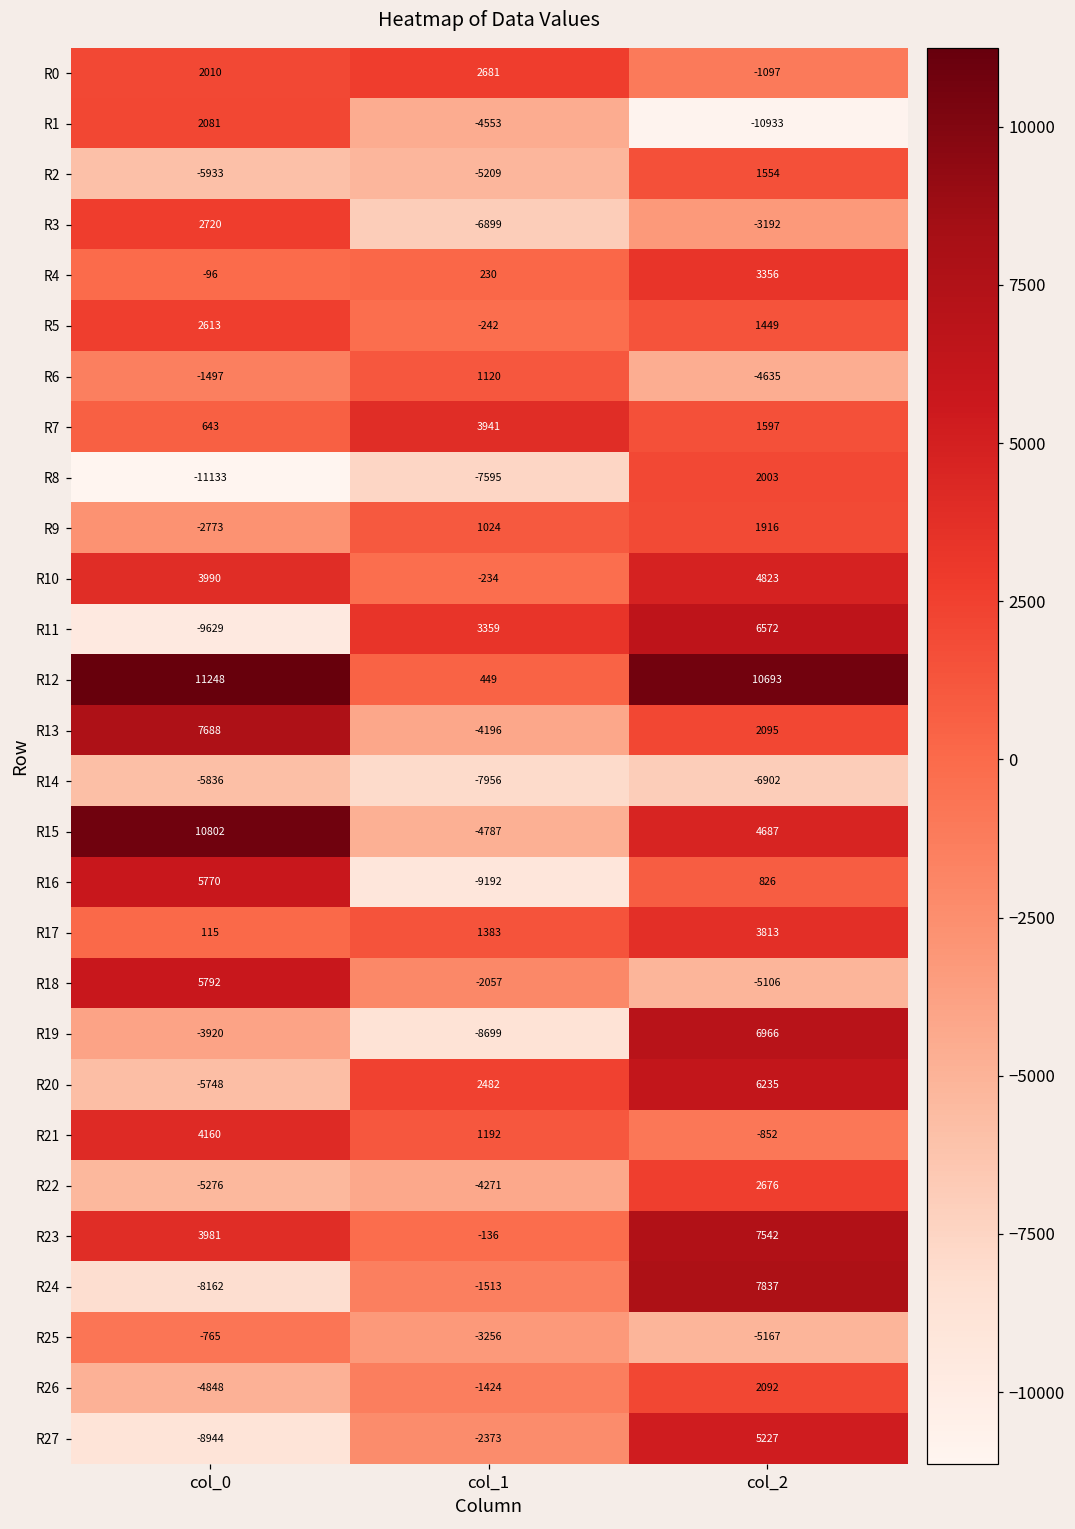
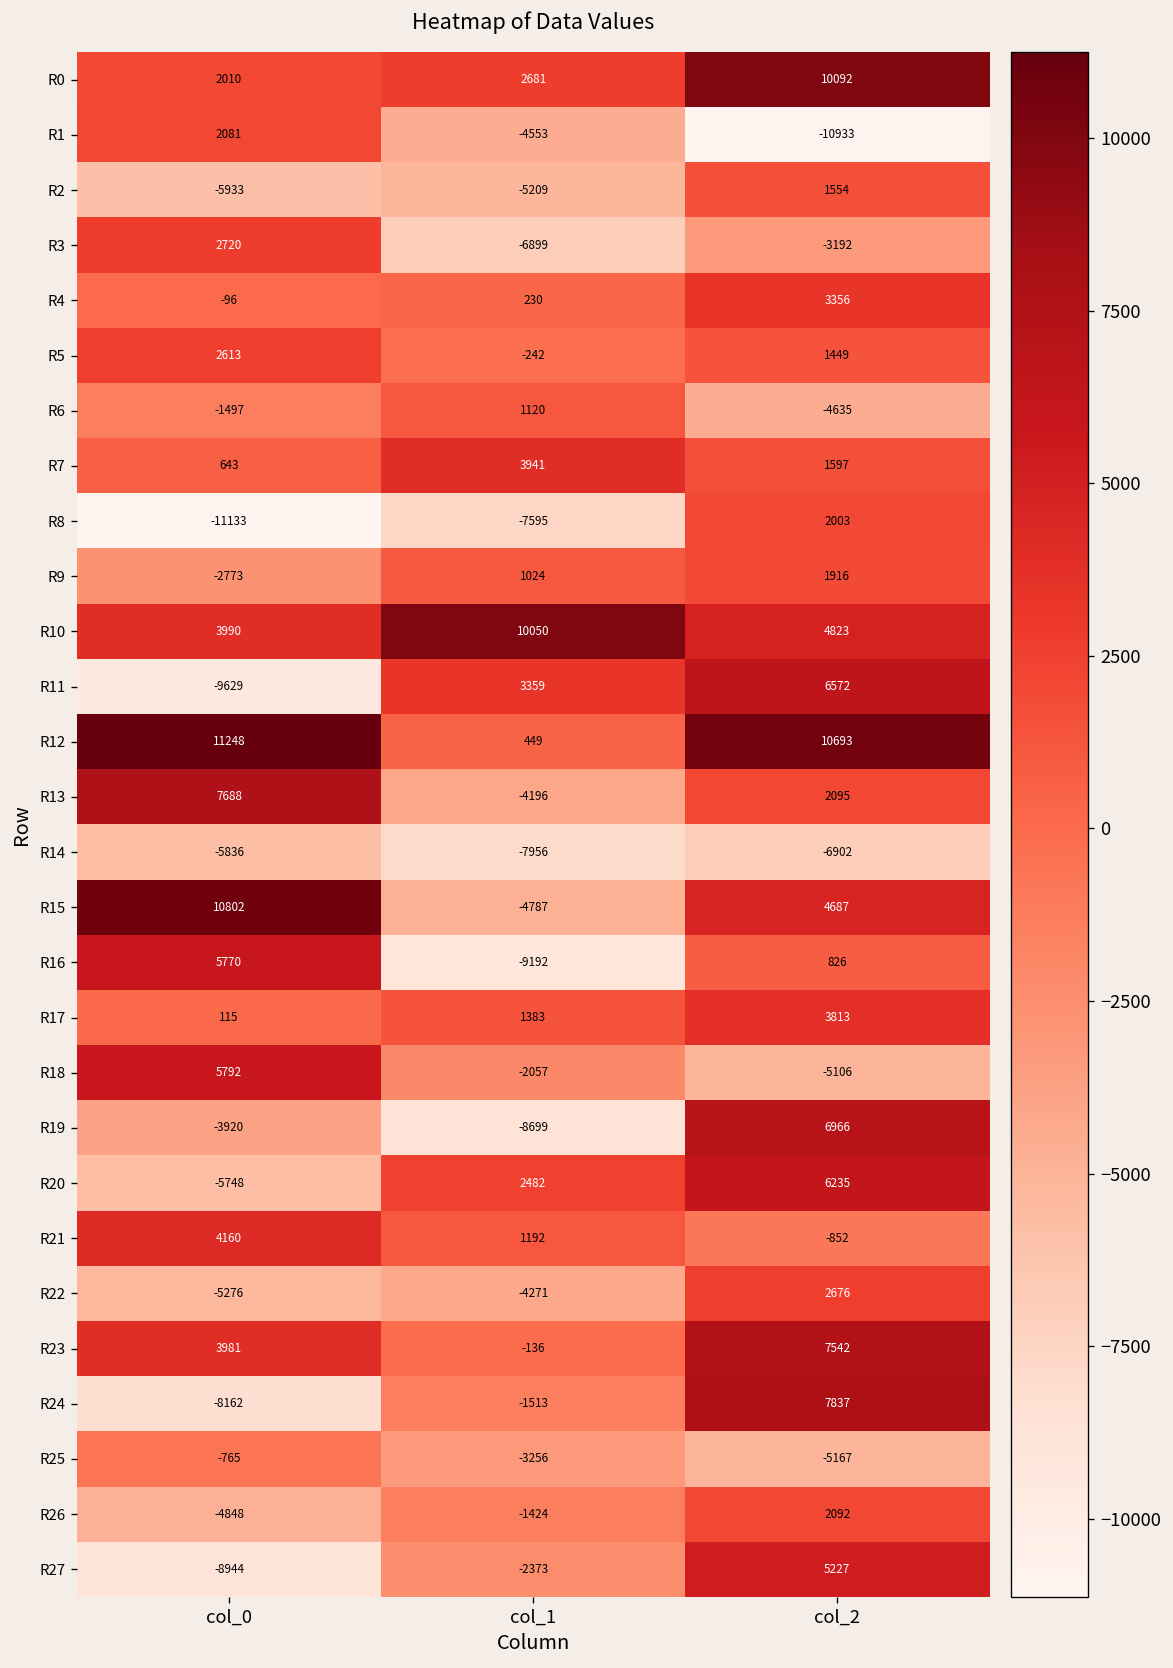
R0, col_2: -1097 -> 10092
R10, col_1: -234 -> 10050
